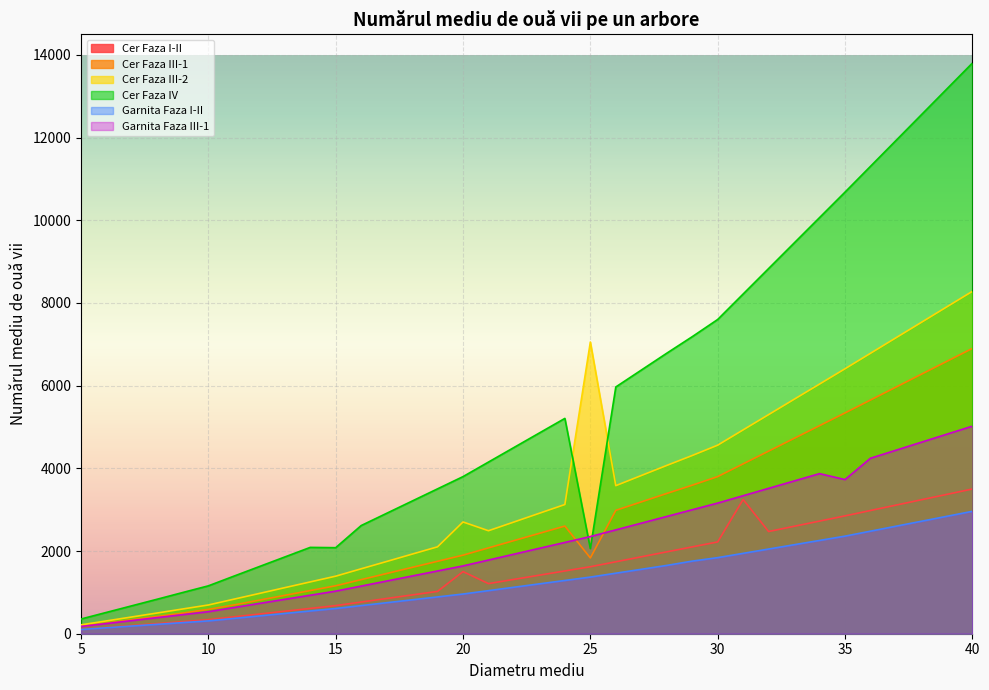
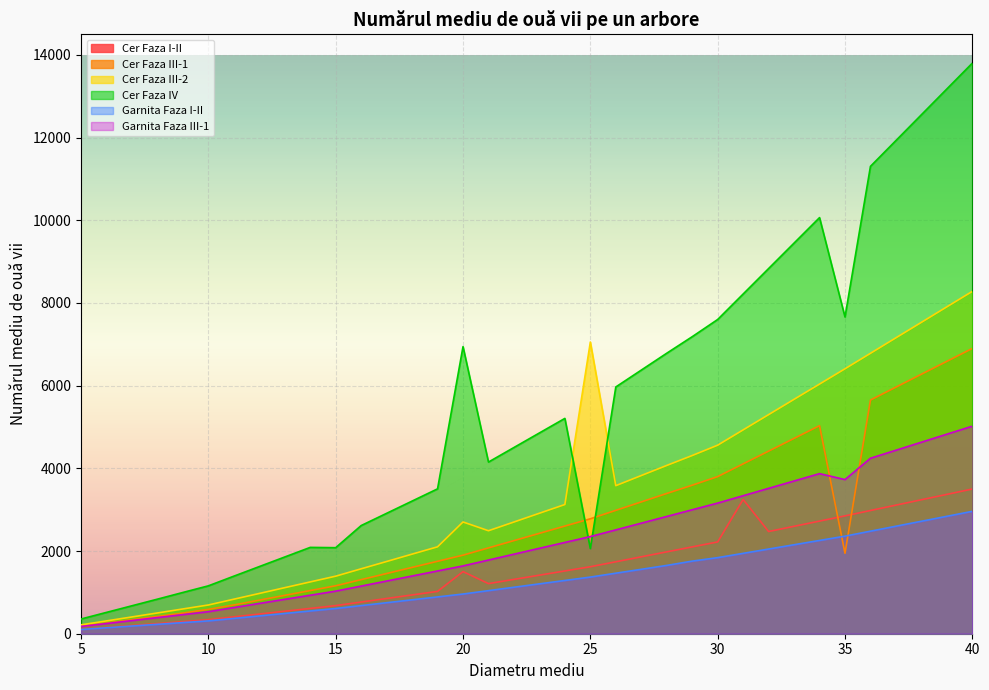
Cer Faza IV, 20: 3800 -> 6900
Cer Faza III-1, 25: 1800 -> 2800
Cer Faza III-1, 35: 5300 -> 1900
Cer Faza IV, 35: 10700 -> 7700
